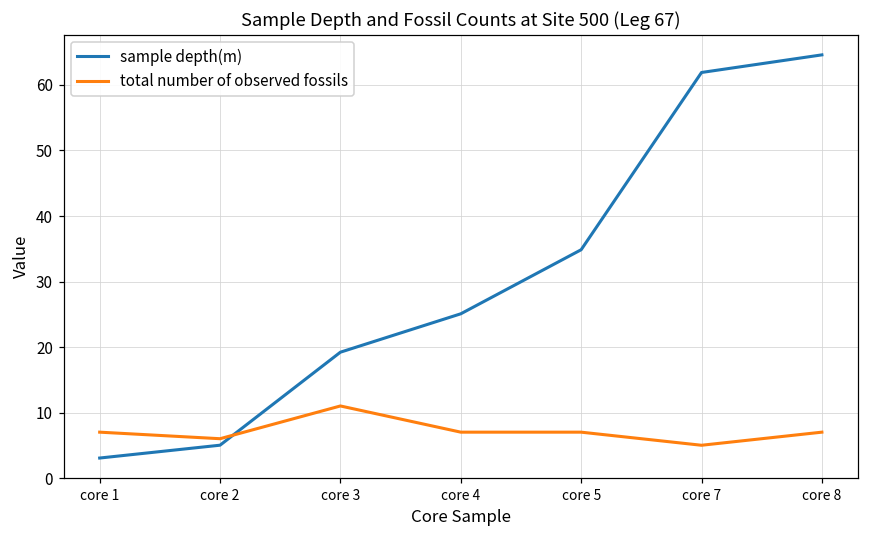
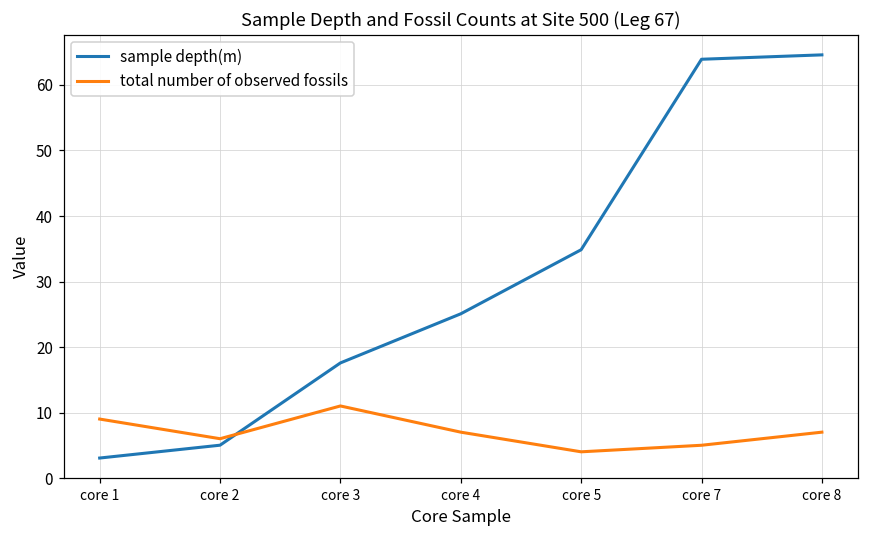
total number of observed fossils, core 1: 7 -> 9
sample depth(m), core 3: 19 -> 18
total number of observed fossils, core 5: 7 -> 4
sample depth(m), core 7: 62 -> 64
